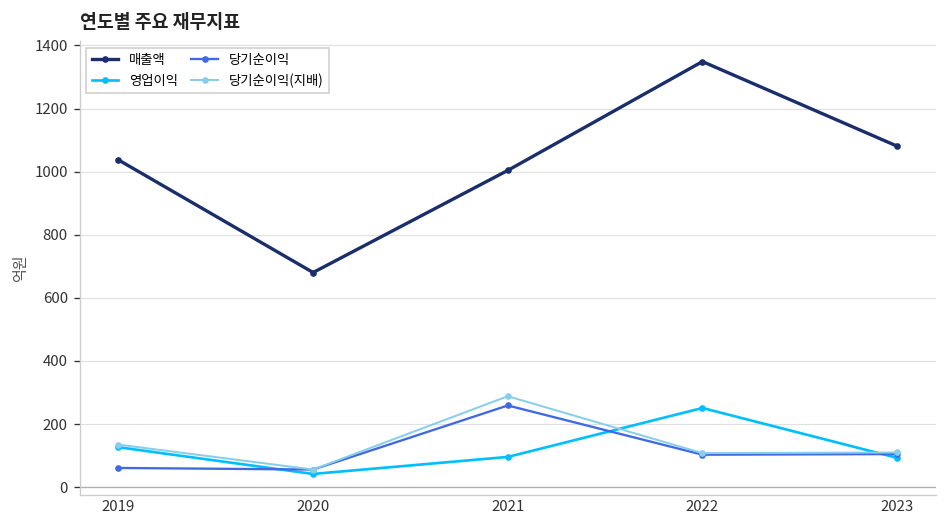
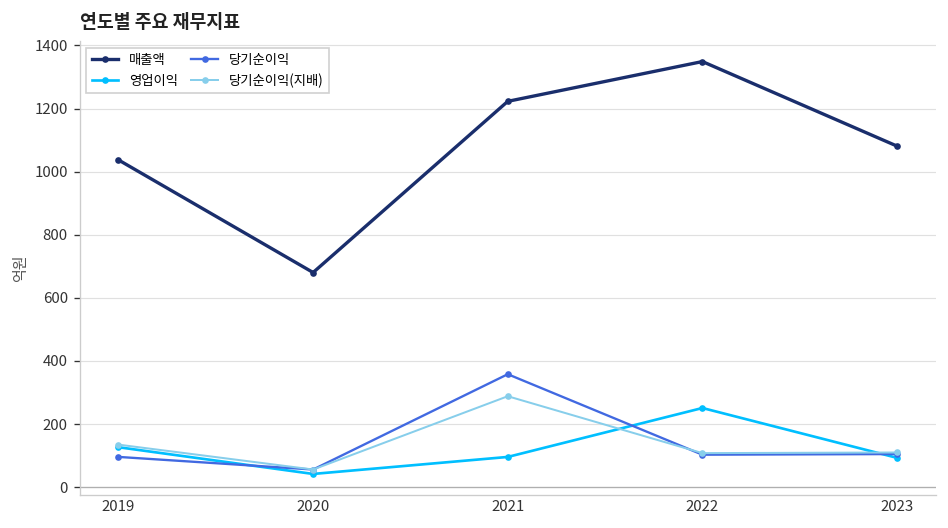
당기순이익, 2019: 60 -> 100
매출액, 2021: 1000 -> 1220
당기순이익, 2021: 260 -> 360
